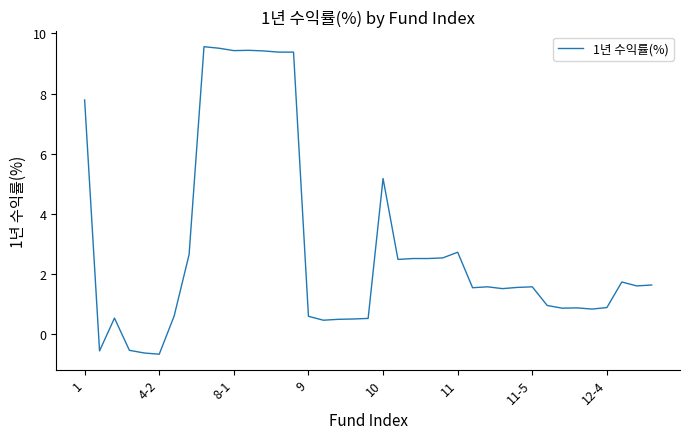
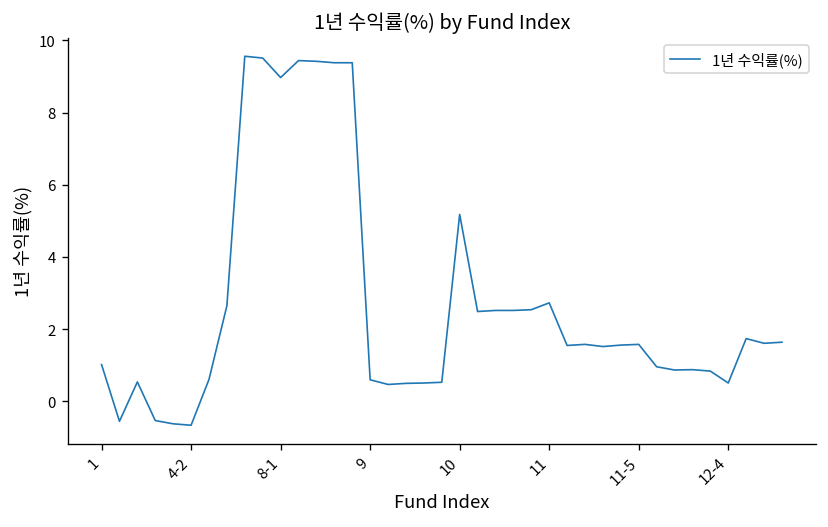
1: 7.8 -> 1.0
8-1: 9.4 -> 9.0
12-4: 0.9 -> 0.5
